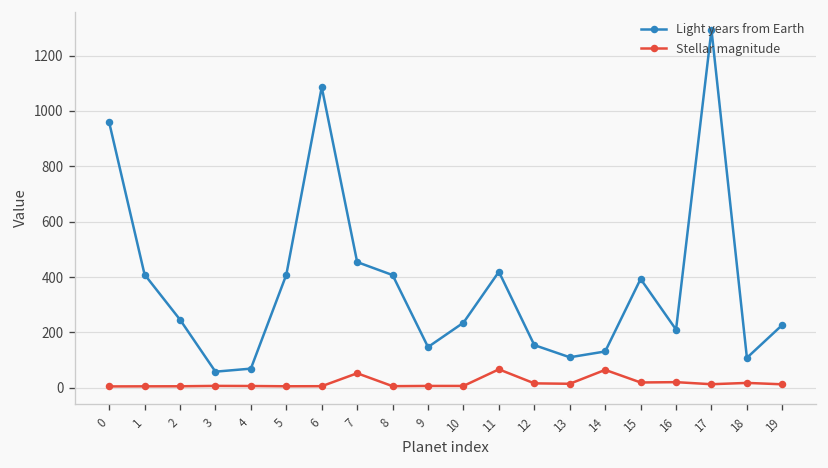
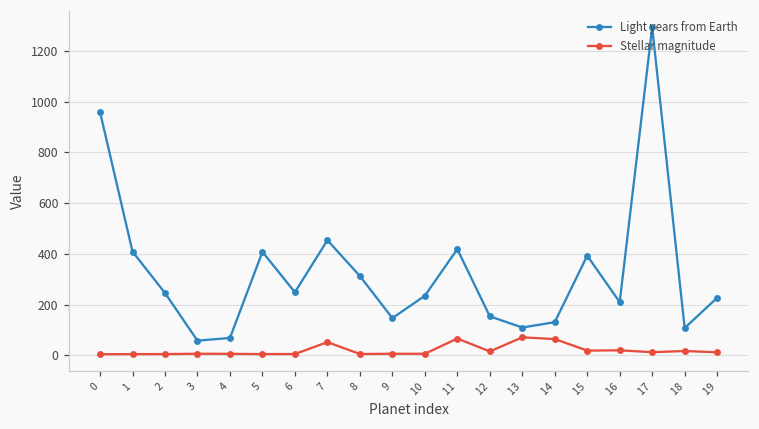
Light years from Earth, 6: 1090 -> 250
Light years from Earth, 8: 410 -> 310
Stellar magnitude, 13: 10 -> 70
